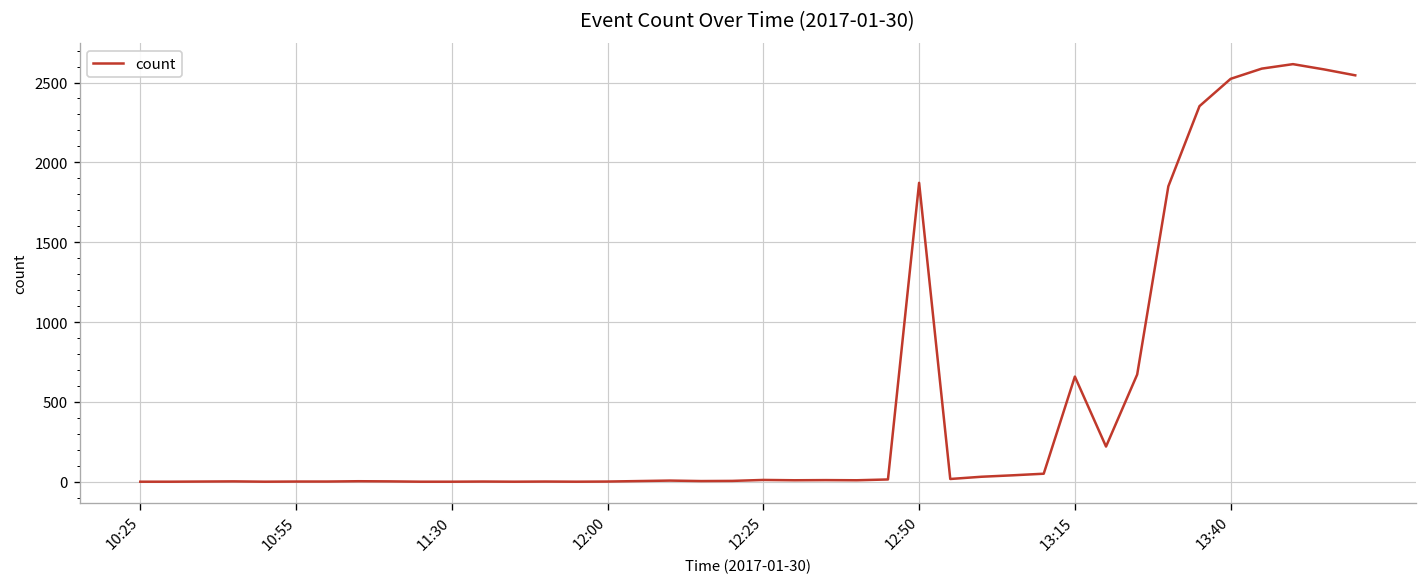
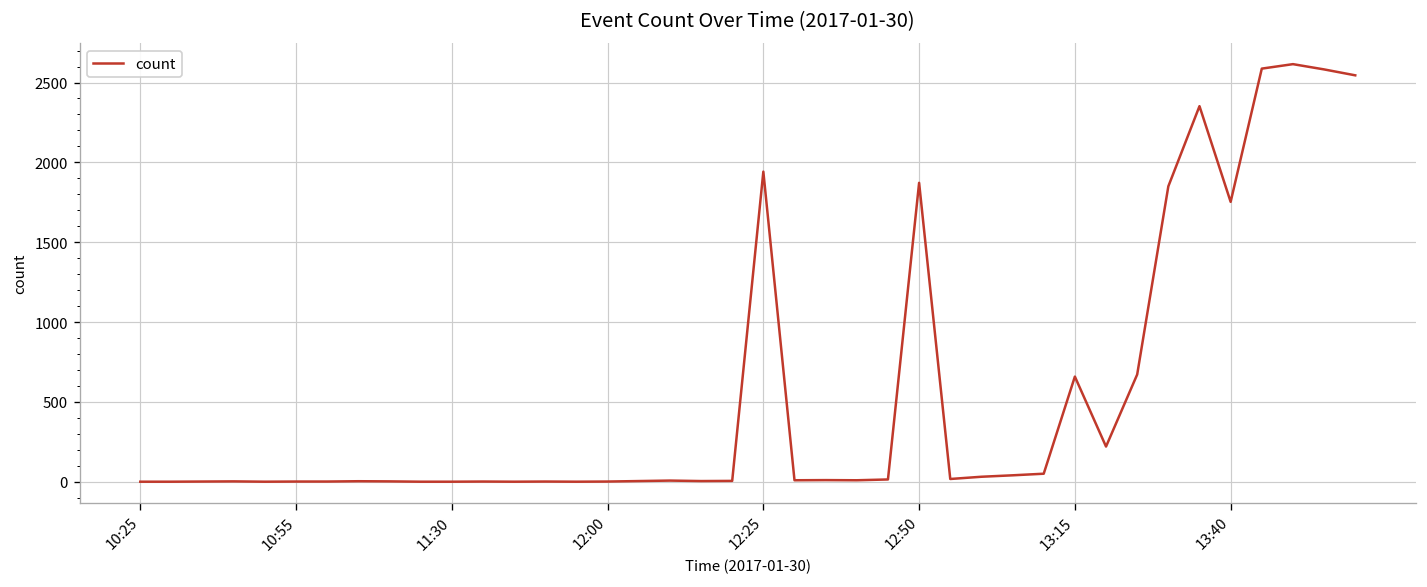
12:25: 10 -> 1940
13:40: 2520 -> 1750
